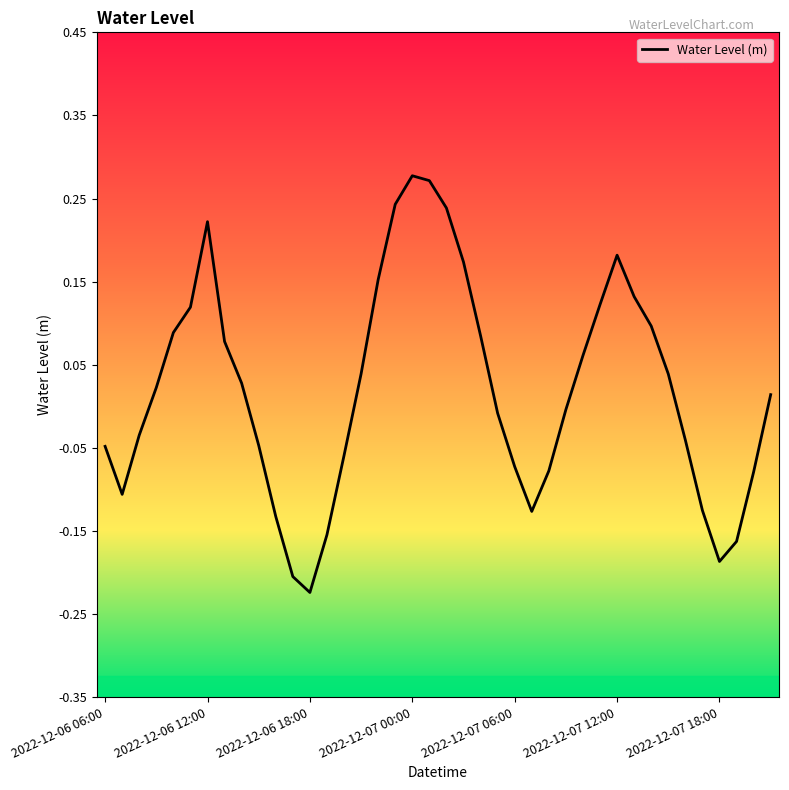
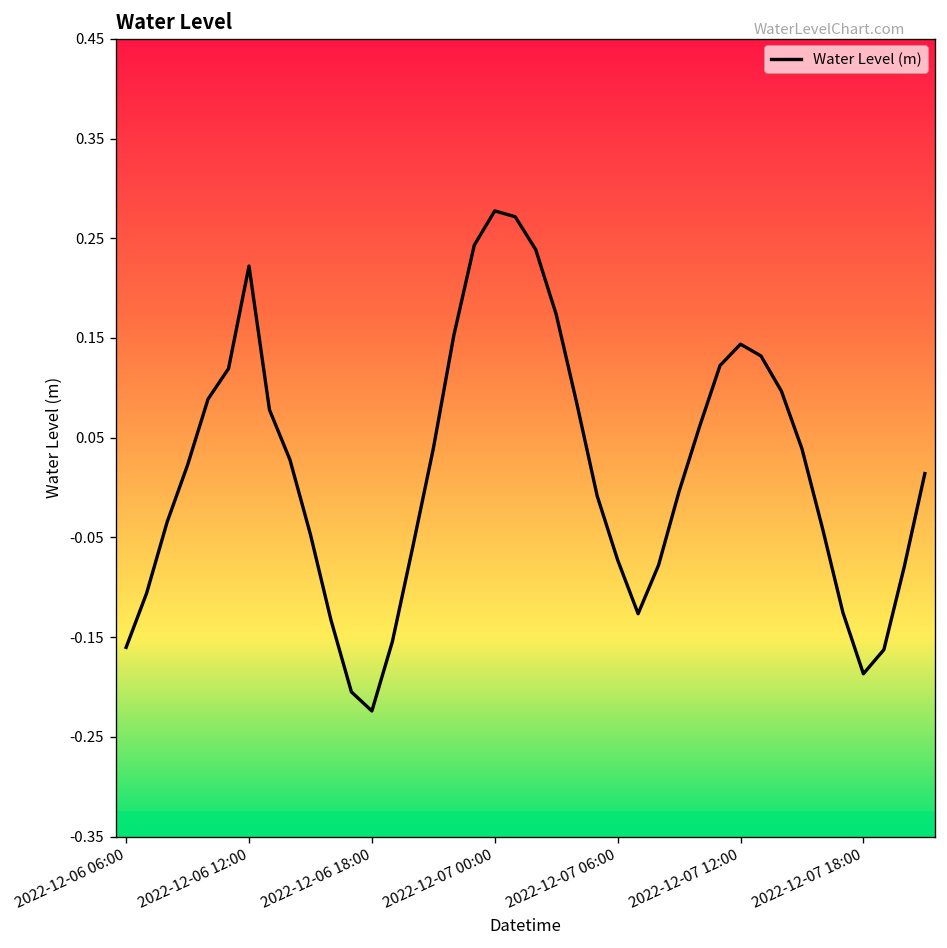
2022-12-06 06:00: -0.05 -> -0.16
2022-12-07 12:00: 0.18 -> 0.14
